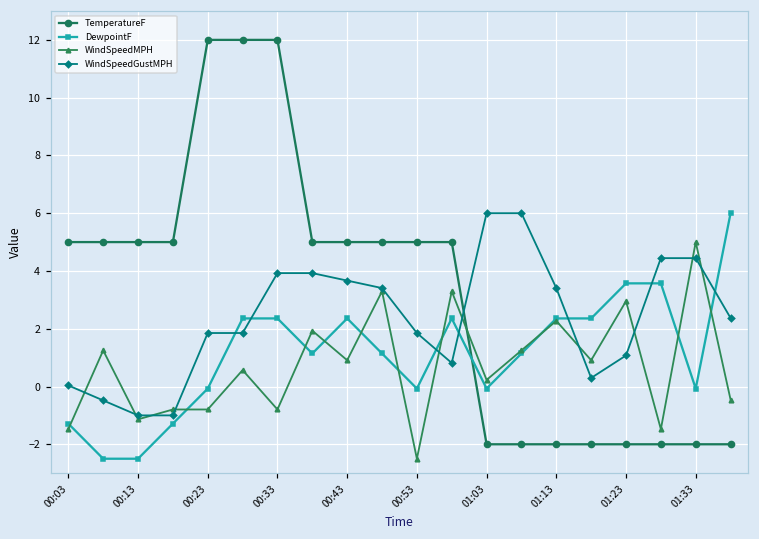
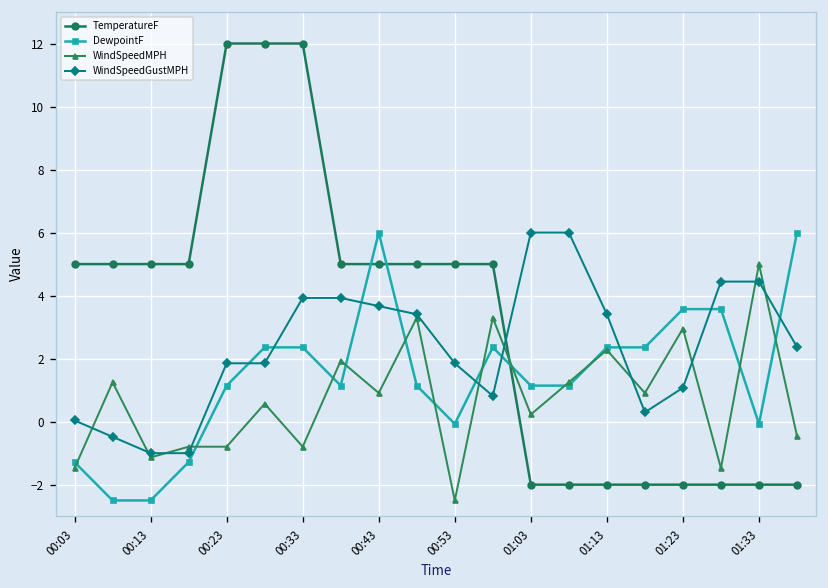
DewpointF, 00:23: -0.1 -> 1.1
DewpointF, 00:43: 2.4 -> 6.0
DewpointF, 01:03: -0.1 -> 1.1
